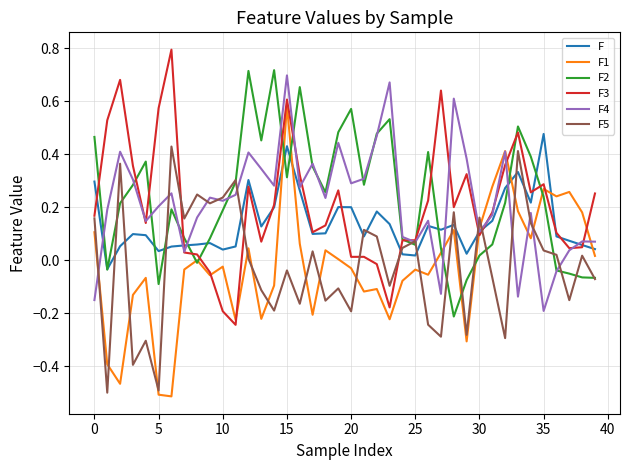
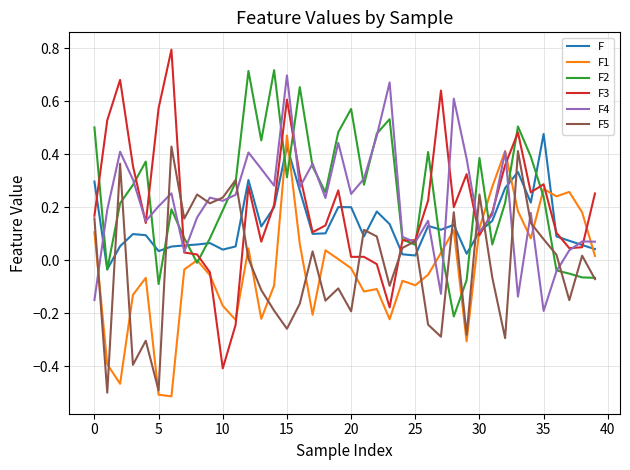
F2, 0: 0.47 -> 0.50
F1, 10: -0.02 -> -0.17
F3, 10: -0.19 -> -0.41
F1, 15: 0.58 -> 0.47
F5, 15: -0.04 -> -0.26
F4, 20: 0.29 -> 0.25
F1, 25: -0.04 -> -0.09
F2, 30: 0.02 -> 0.39
F5, 30: 0.16 -> 0.25
F5, 35: 0.04 -> 0.08
